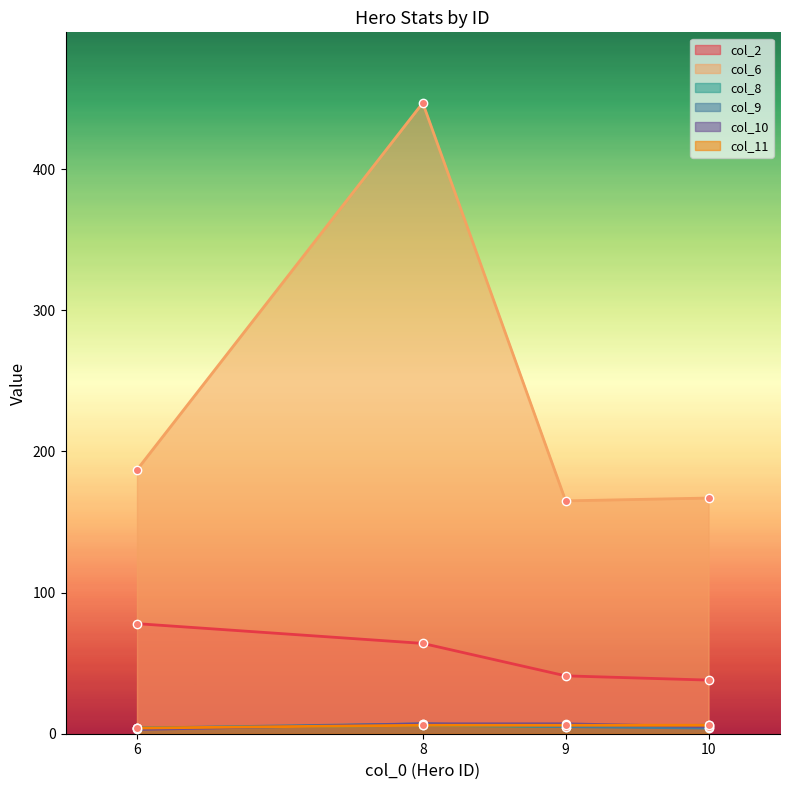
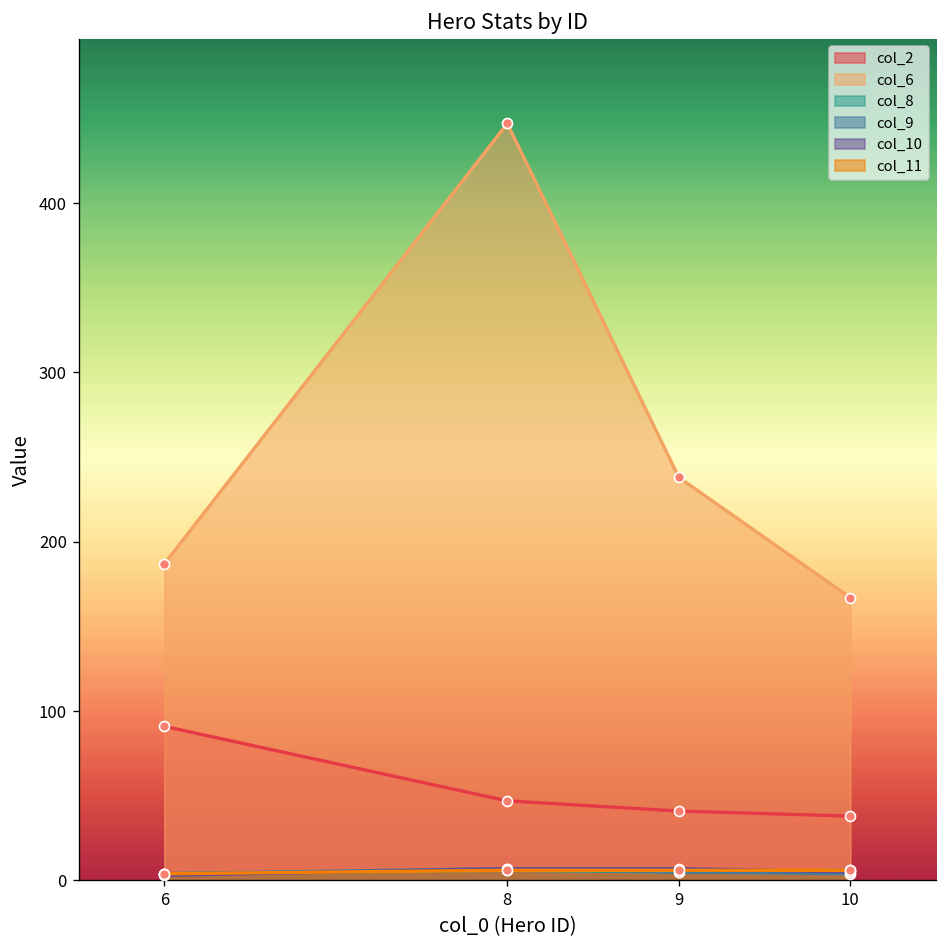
col_2, 6: 78 -> 91
col_2, 8: 64 -> 47
col_6, 9: 165 -> 238
